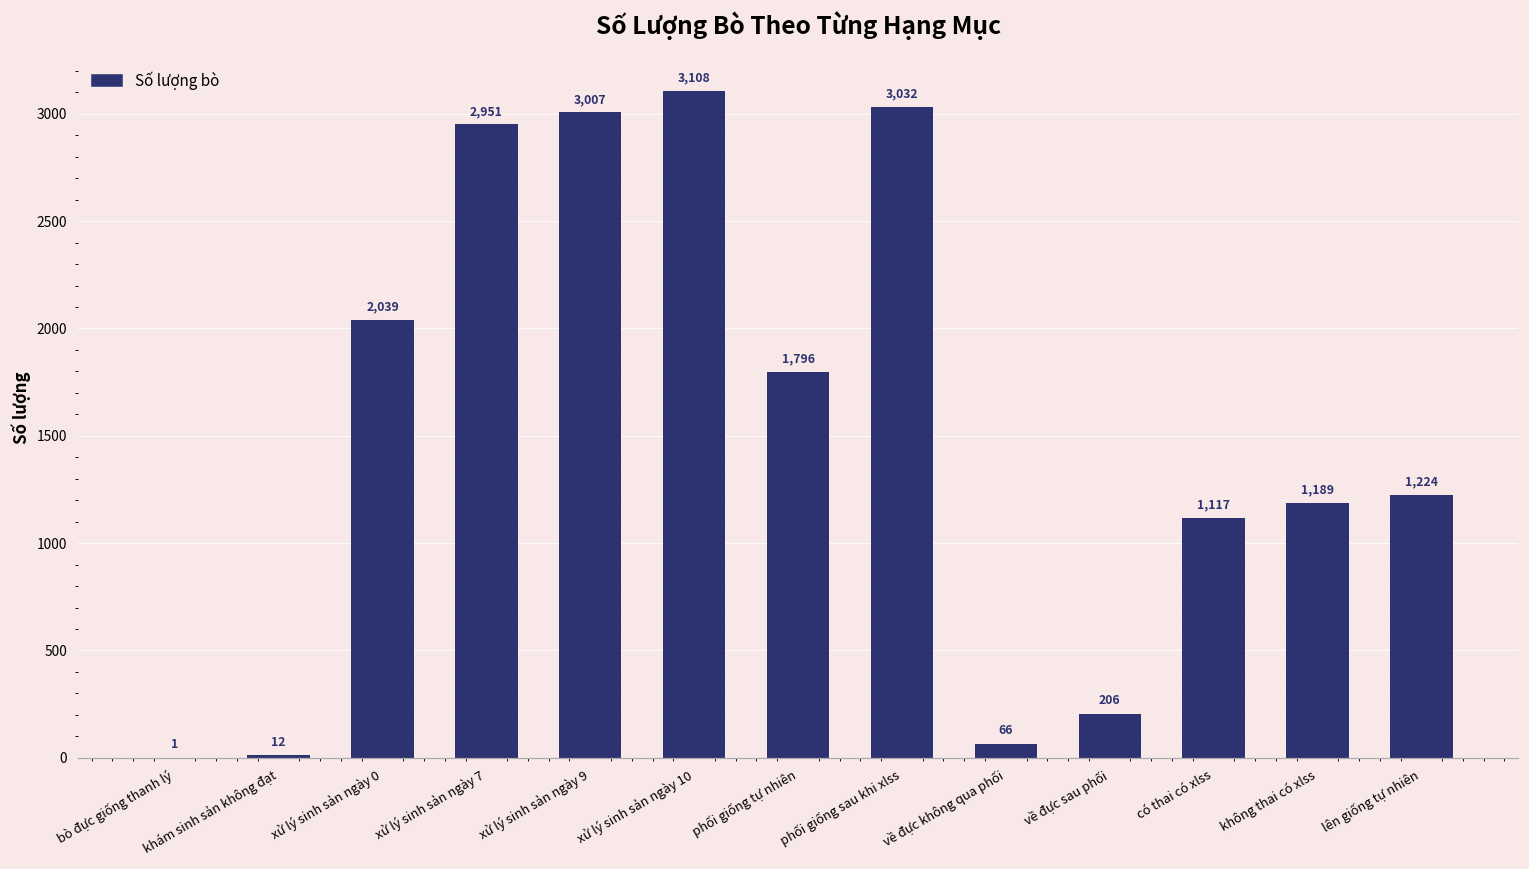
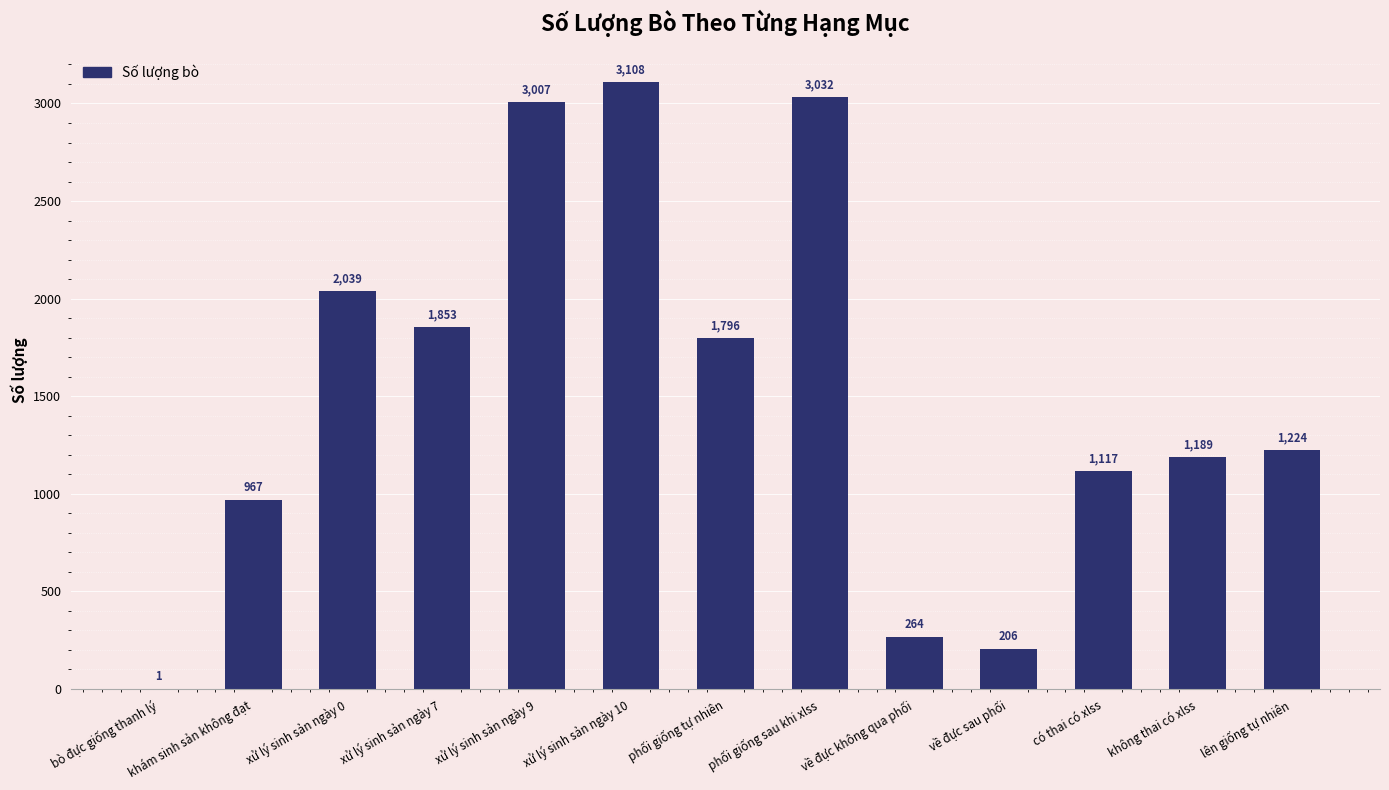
khám sinh sản không đạt: 12 -> 967
xử lý sinh sản ngày 7: 2,951 -> 1,853
về đực không qua phối: 66 -> 264
